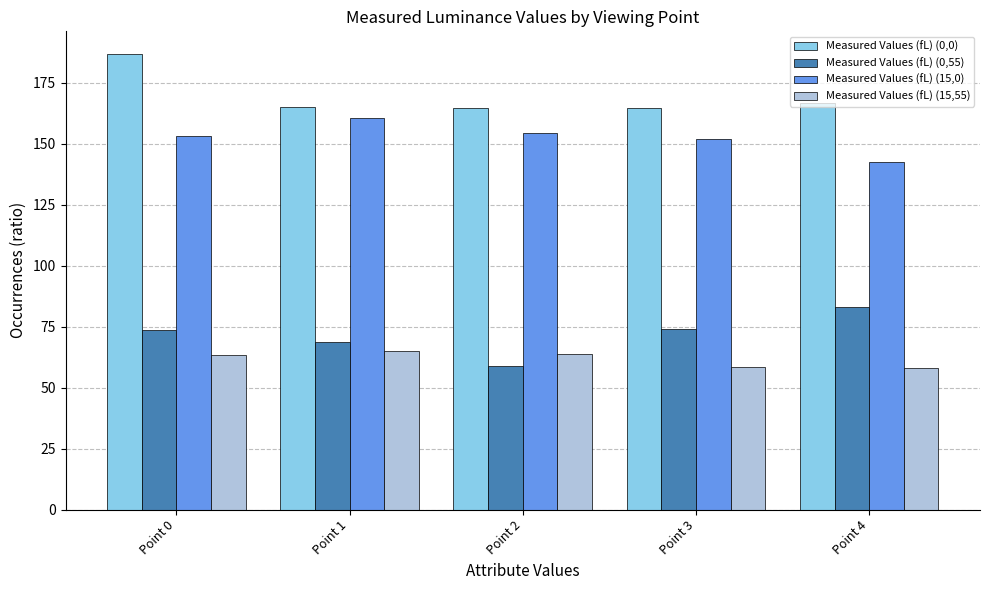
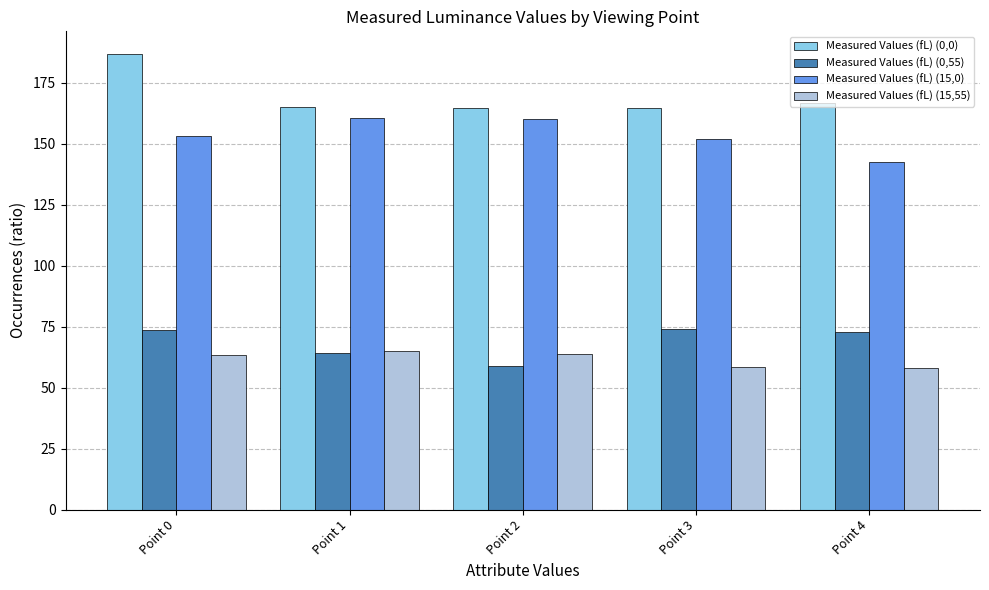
Measured Values (fL) (0,55), Point 1: 69 -> 64
Measured Values (fL) (15,0), Point 2: 154 -> 160
Measured Values (fL) (0,55), Point 4: 83 -> 73
